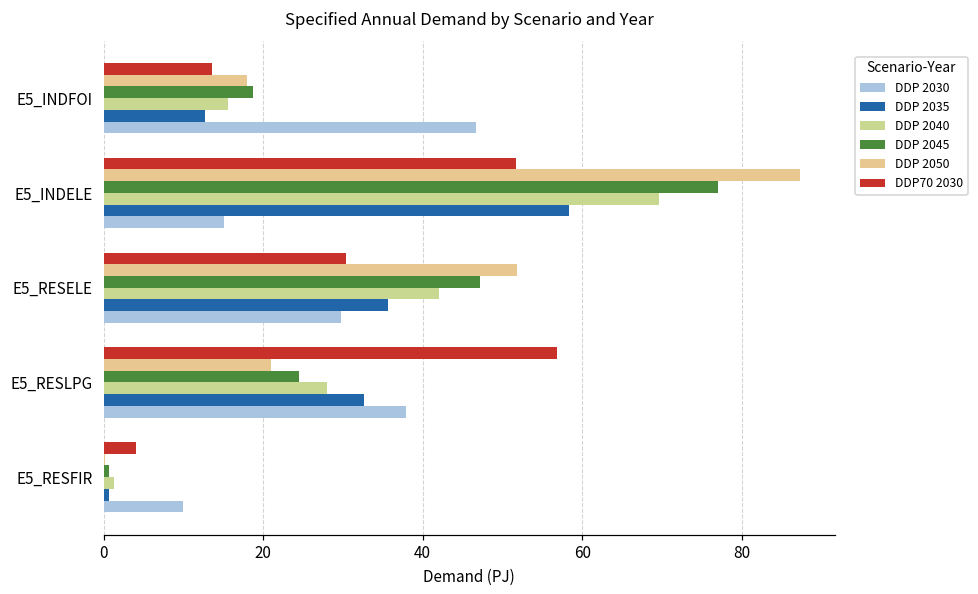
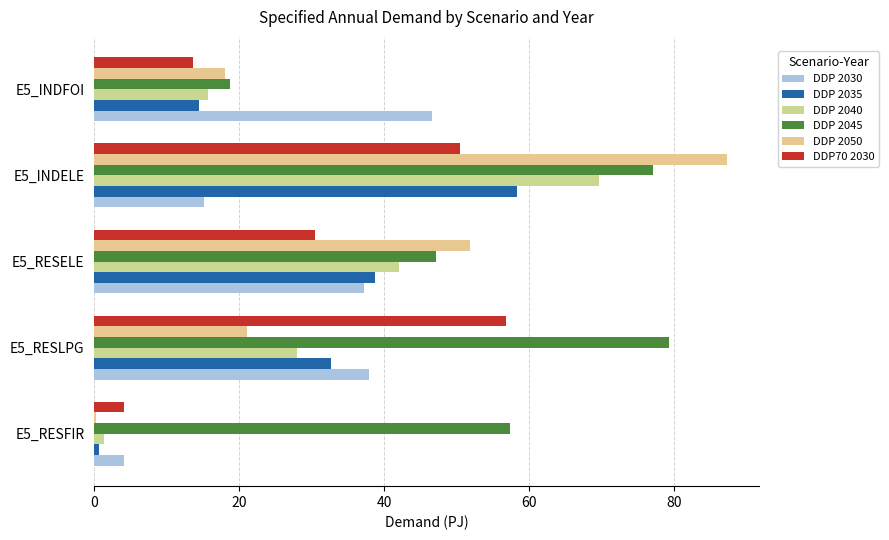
DDP 2035, E5_INDFOI: 13 -> 14
DDP70 2030, E5_INDELE: 52 -> 50
DDP 2035, E5_RESELE: 36 -> 39
DDP 2030, E5_RESELE: 30 -> 37
DDP 2045, E5_RESLPG: 24 -> 79
DDP 2045, E5_RESFIR: 1 -> 57
DDP 2030, E5_RESFIR: 10 -> 4
